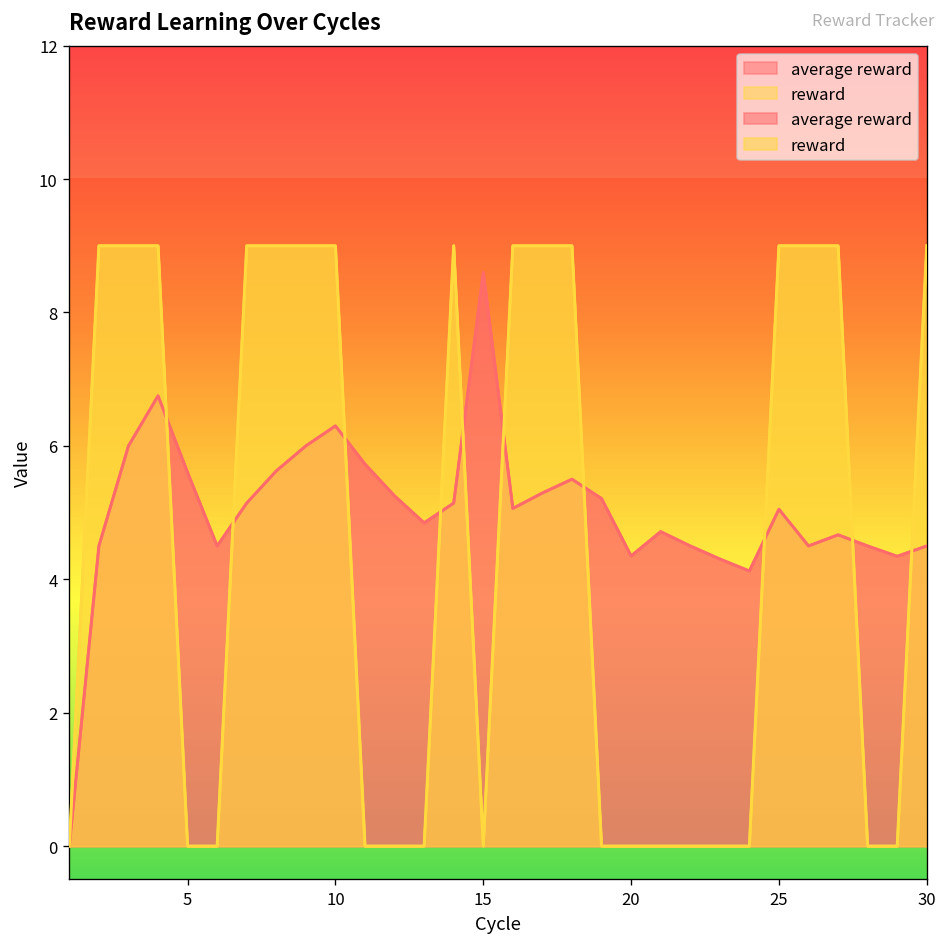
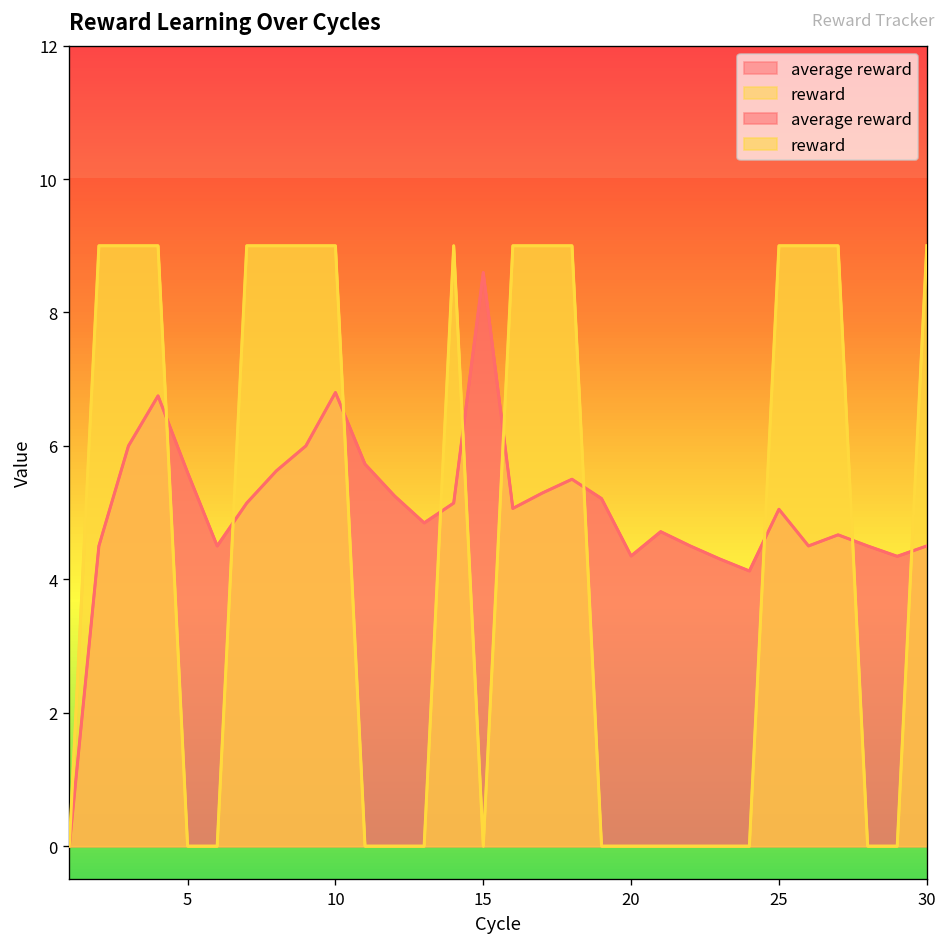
average reward, 10: 6.3 -> 6.8
